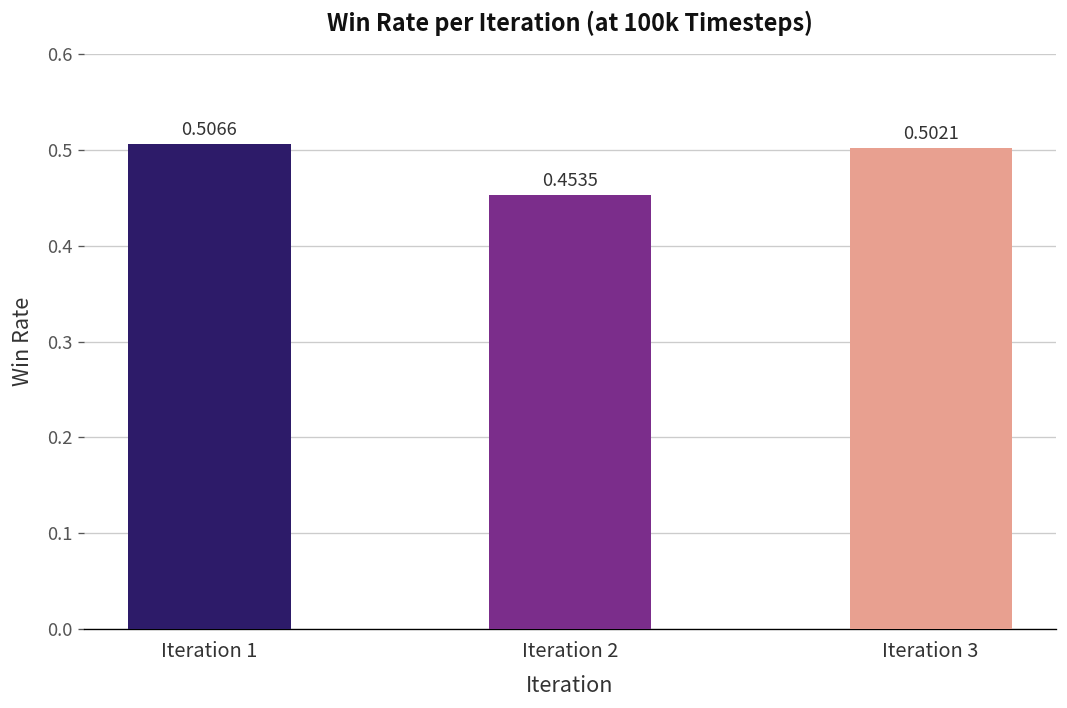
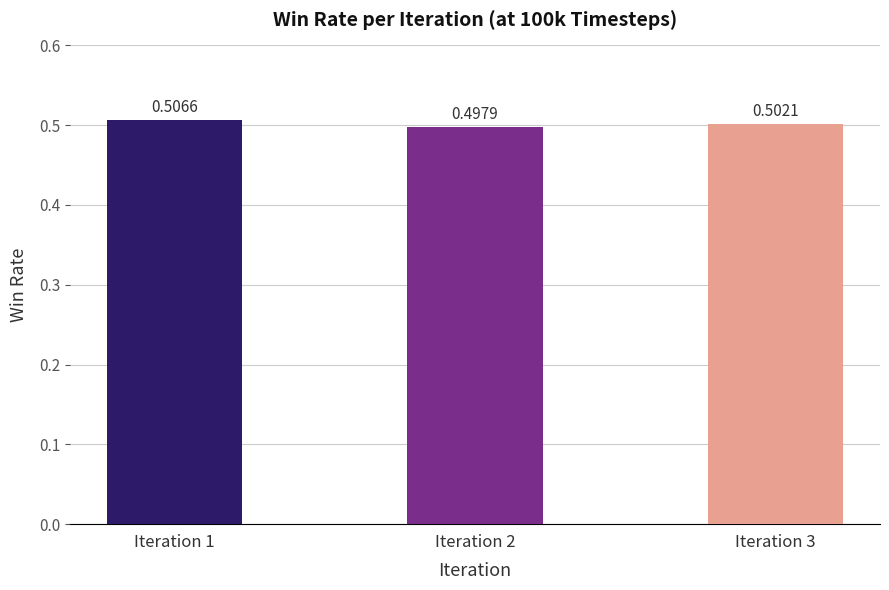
Iteration 2: 0.4535 -> 0.4979
